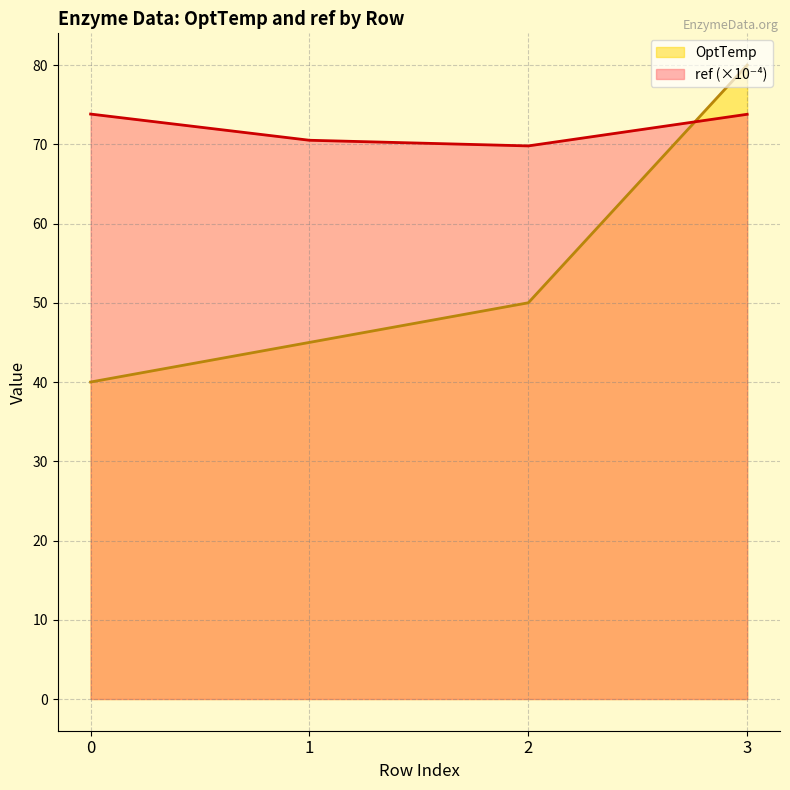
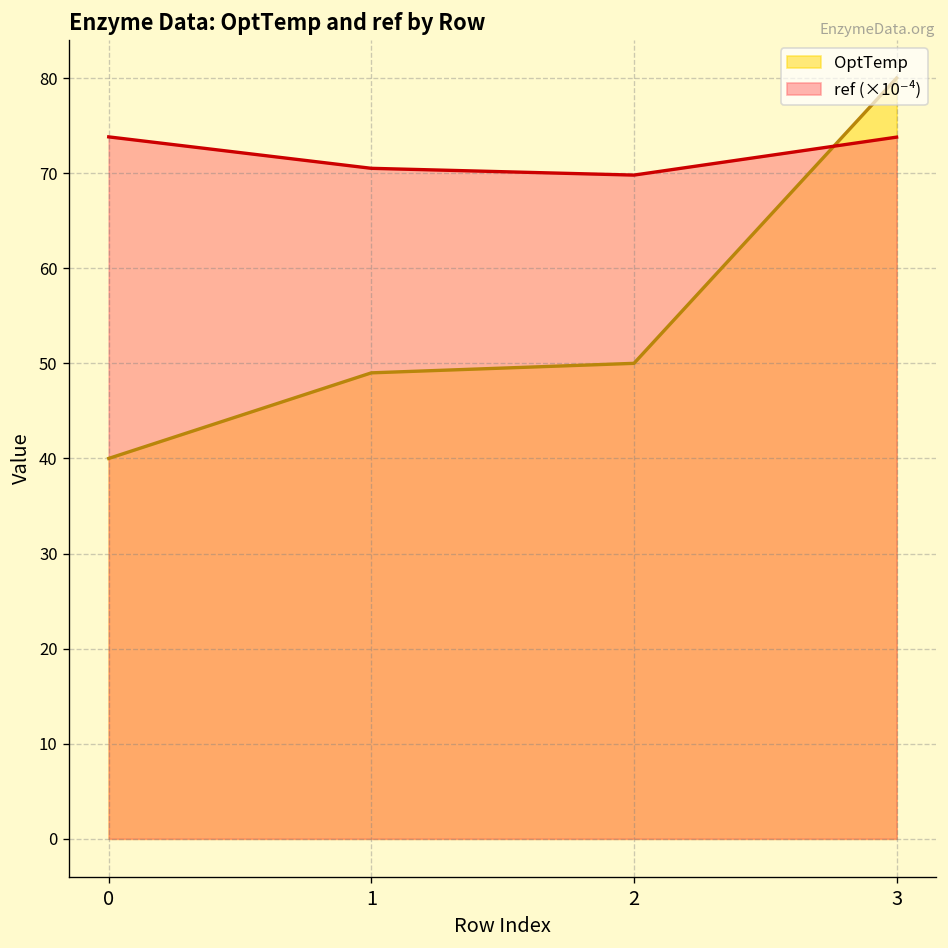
OptTemp, 1: 45 -> 49
